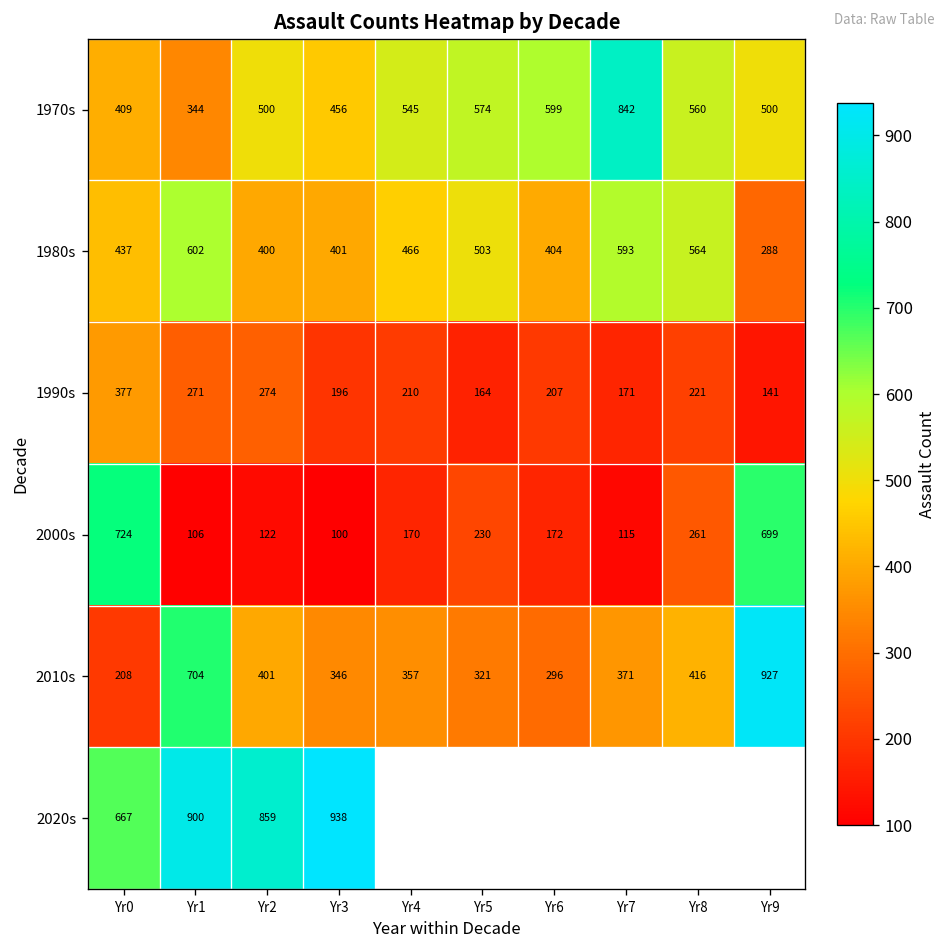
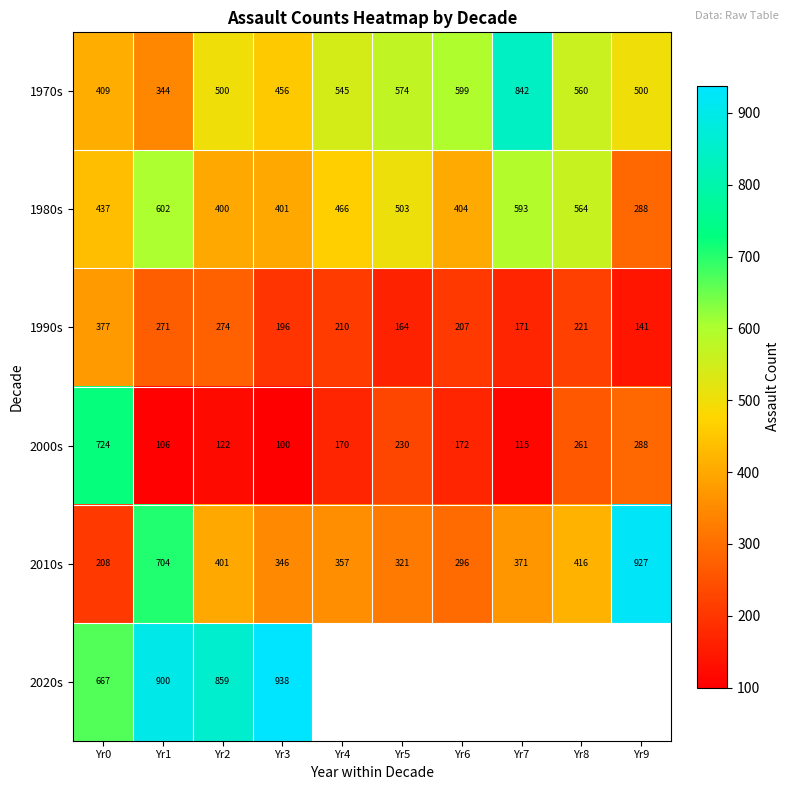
2000s, Yr9: 699 -> 288
